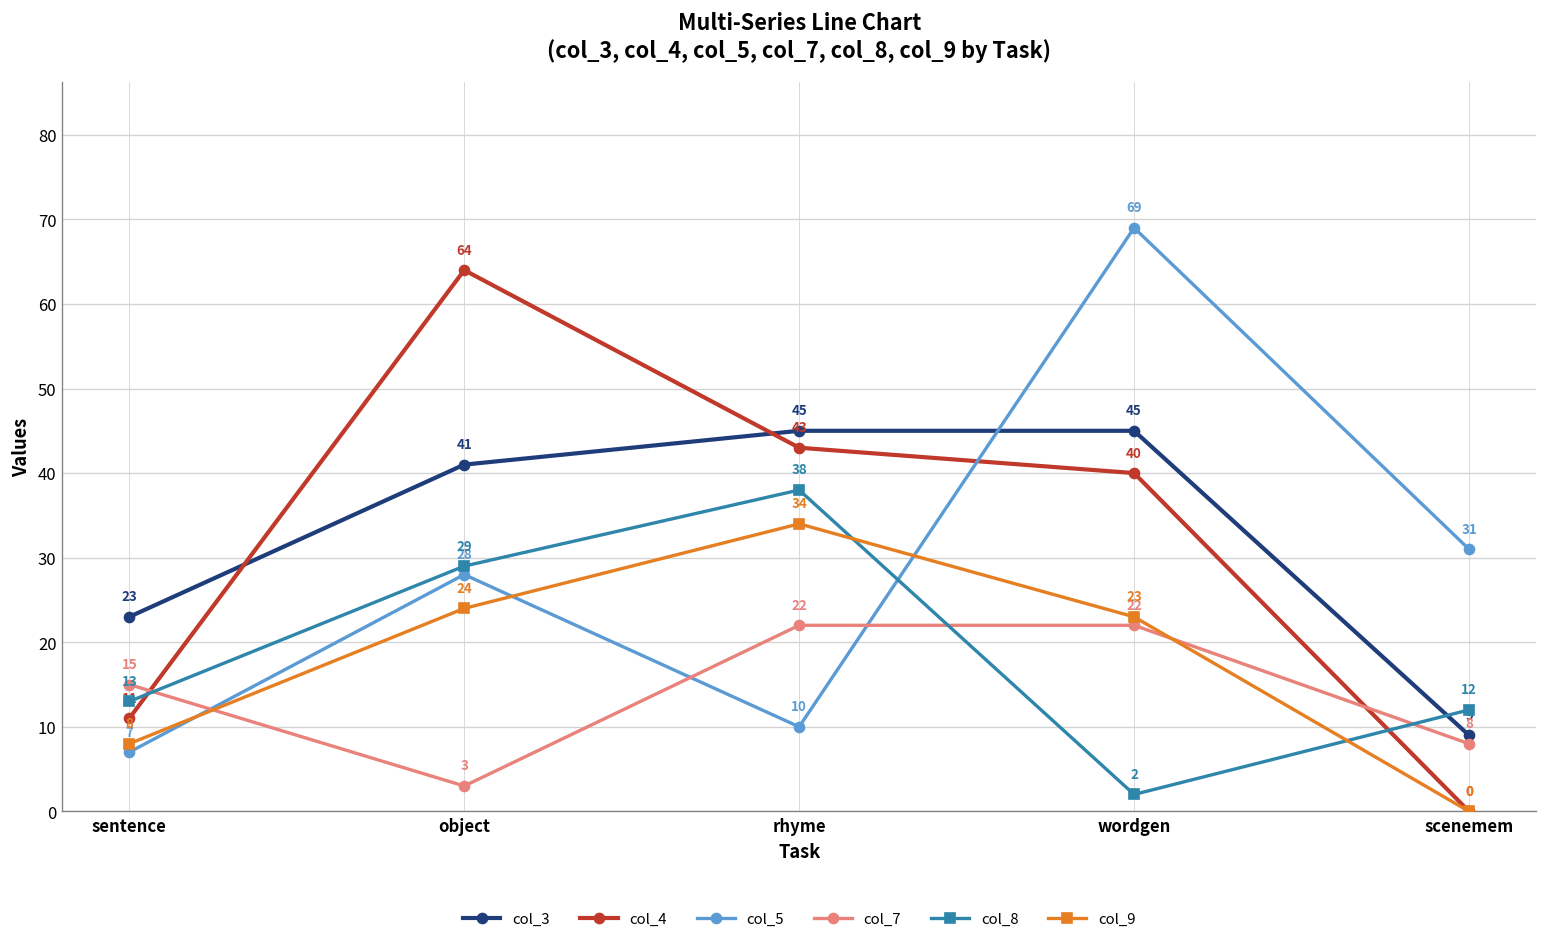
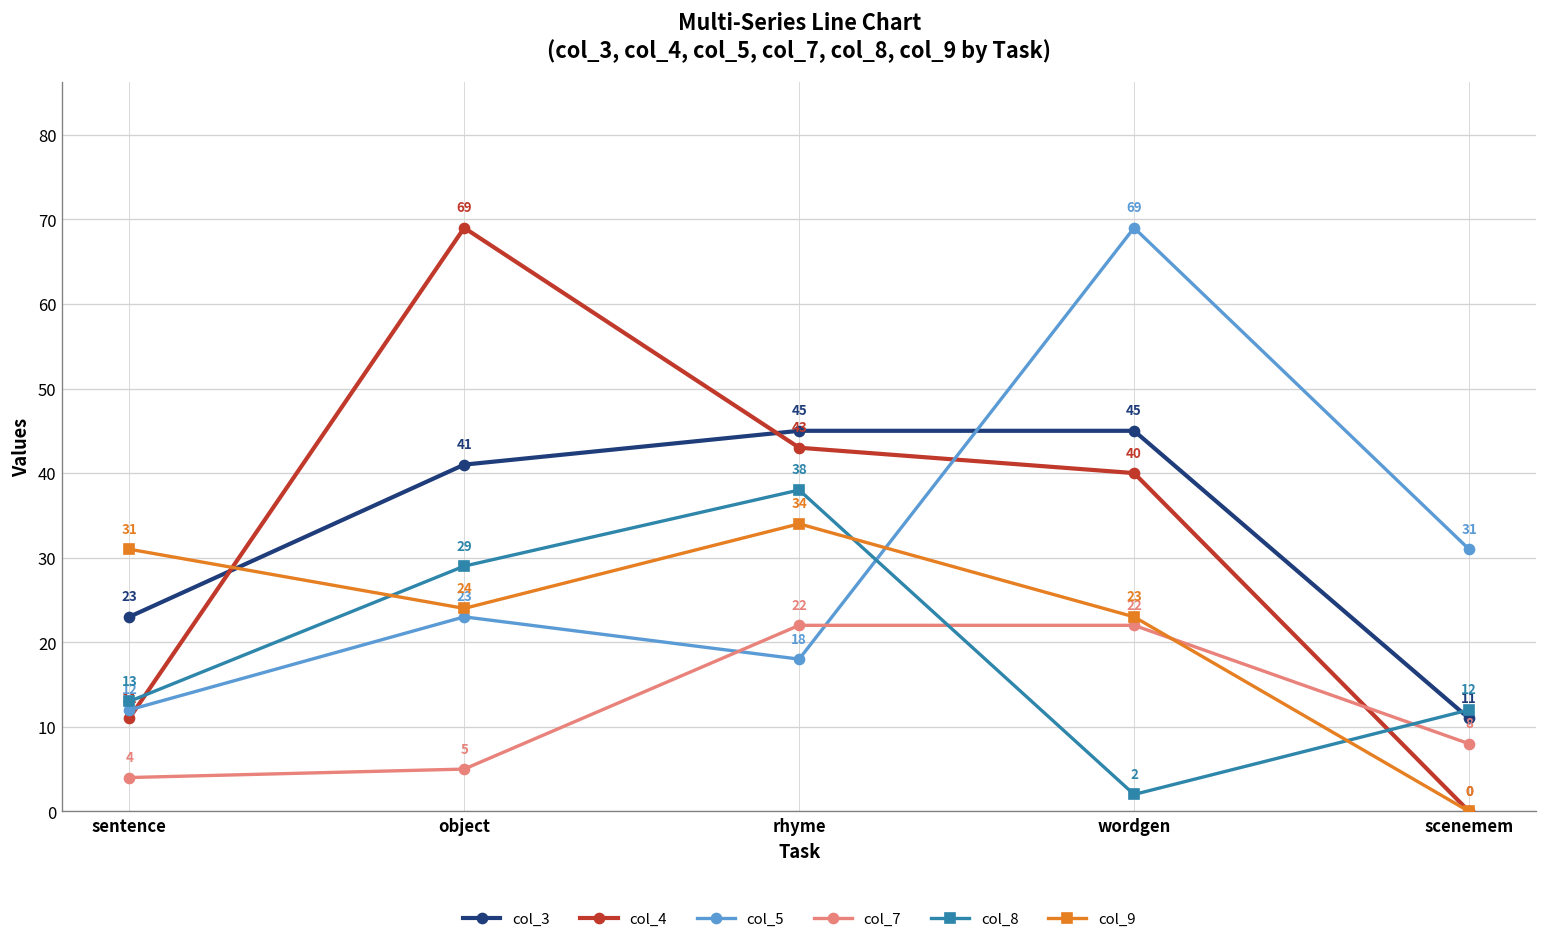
col_5, sentence: 7 -> 12
col_7, sentence: 15 -> 4
col_9, sentence: 8 -> 31
col_4, object: 64 -> 69
col_5, object: 28 -> 23
col_7, object: 3 -> 5
col_5, rhyme: 10 -> 18
col_3, scenemem: 9 -> 11
